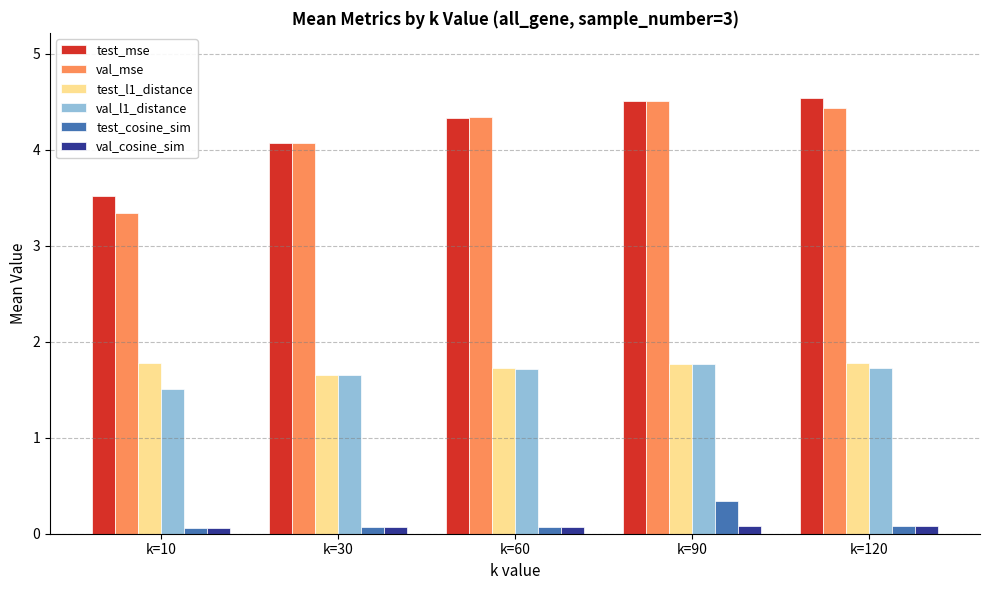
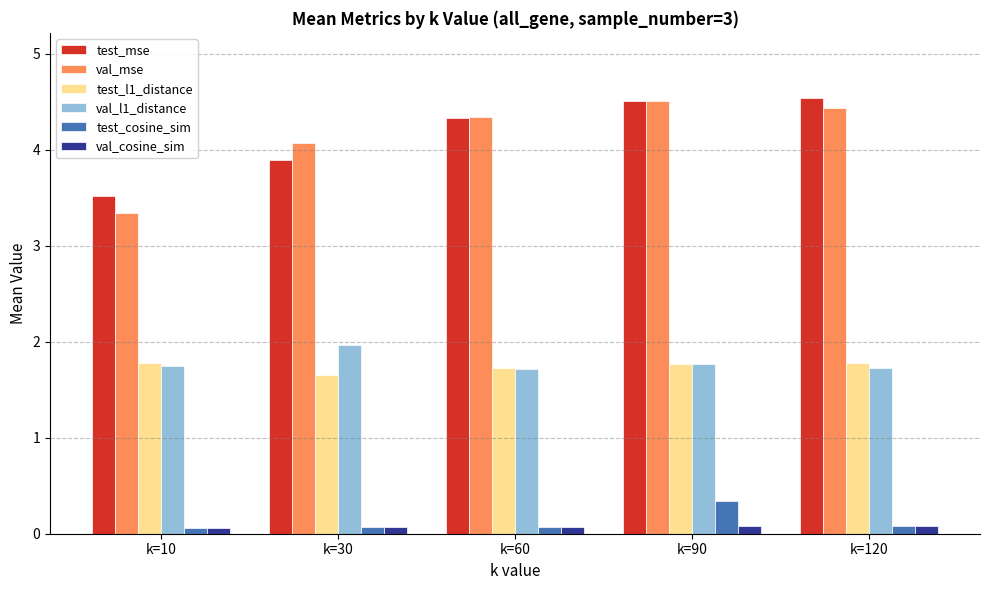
val_l1_distance, k=10: 1.5 -> 1.7
test_mse, k=30: 4.1 -> 3.9
val_l1_distance, k=30: 1.7 -> 2.0
